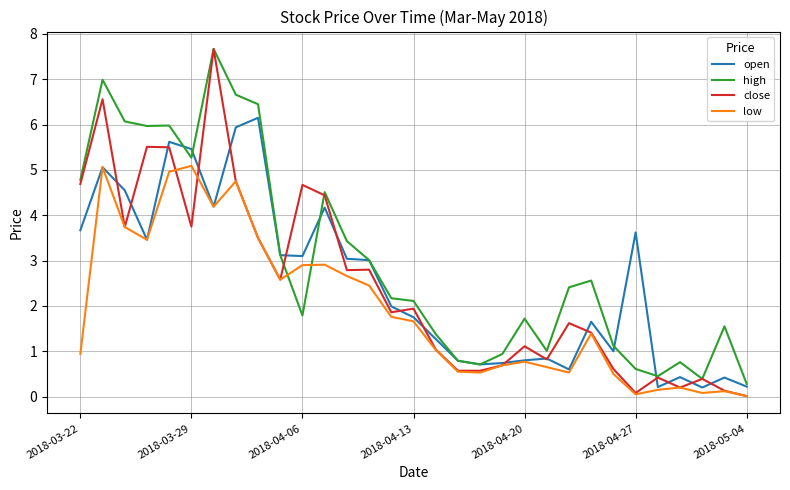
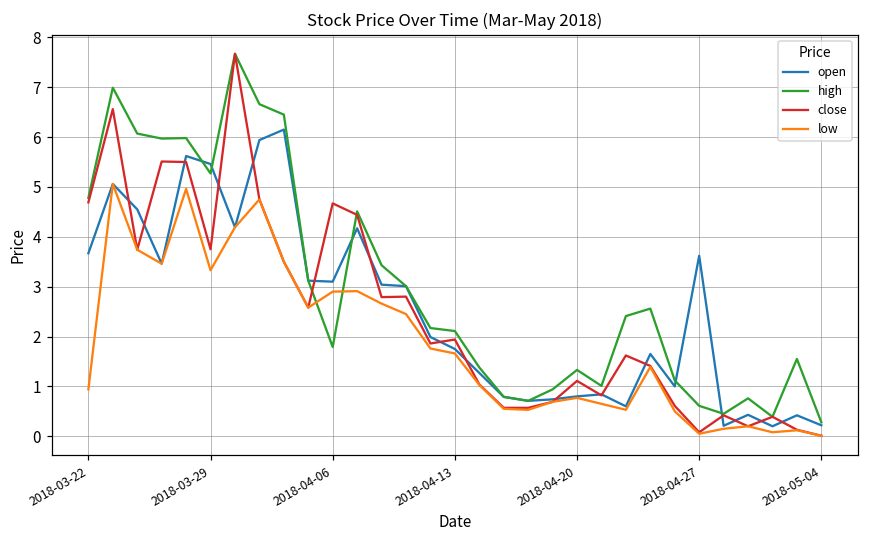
low, 2018-03-29: 5.1 -> 3.3
high, 2018-04-20: 1.7 -> 1.3
